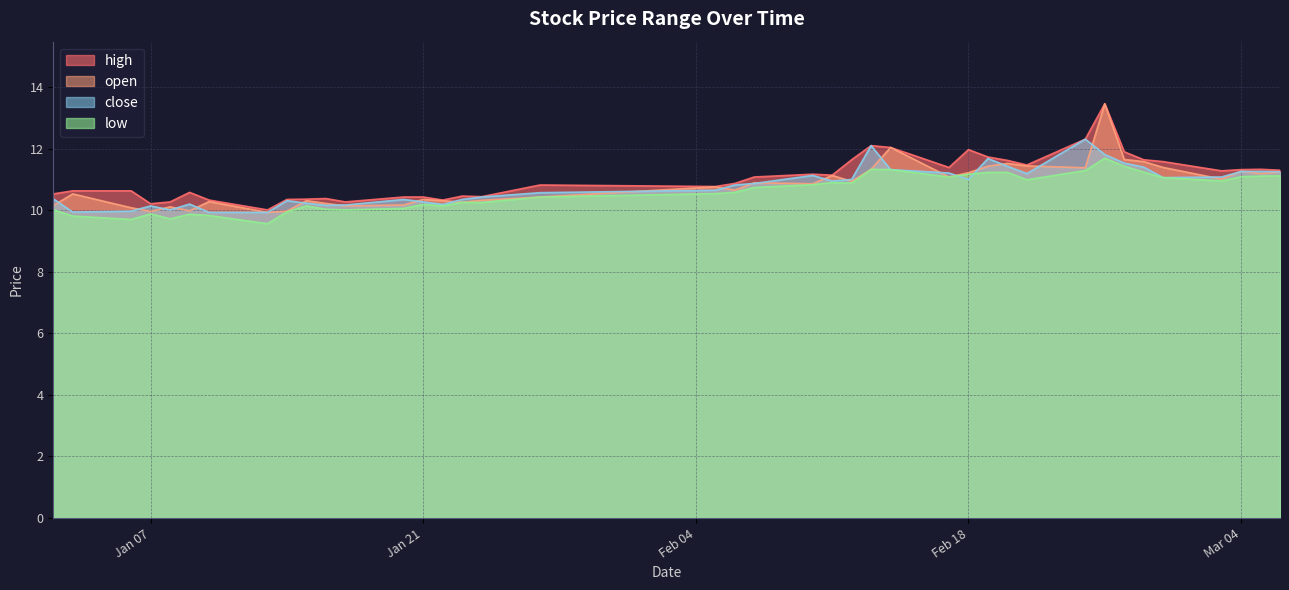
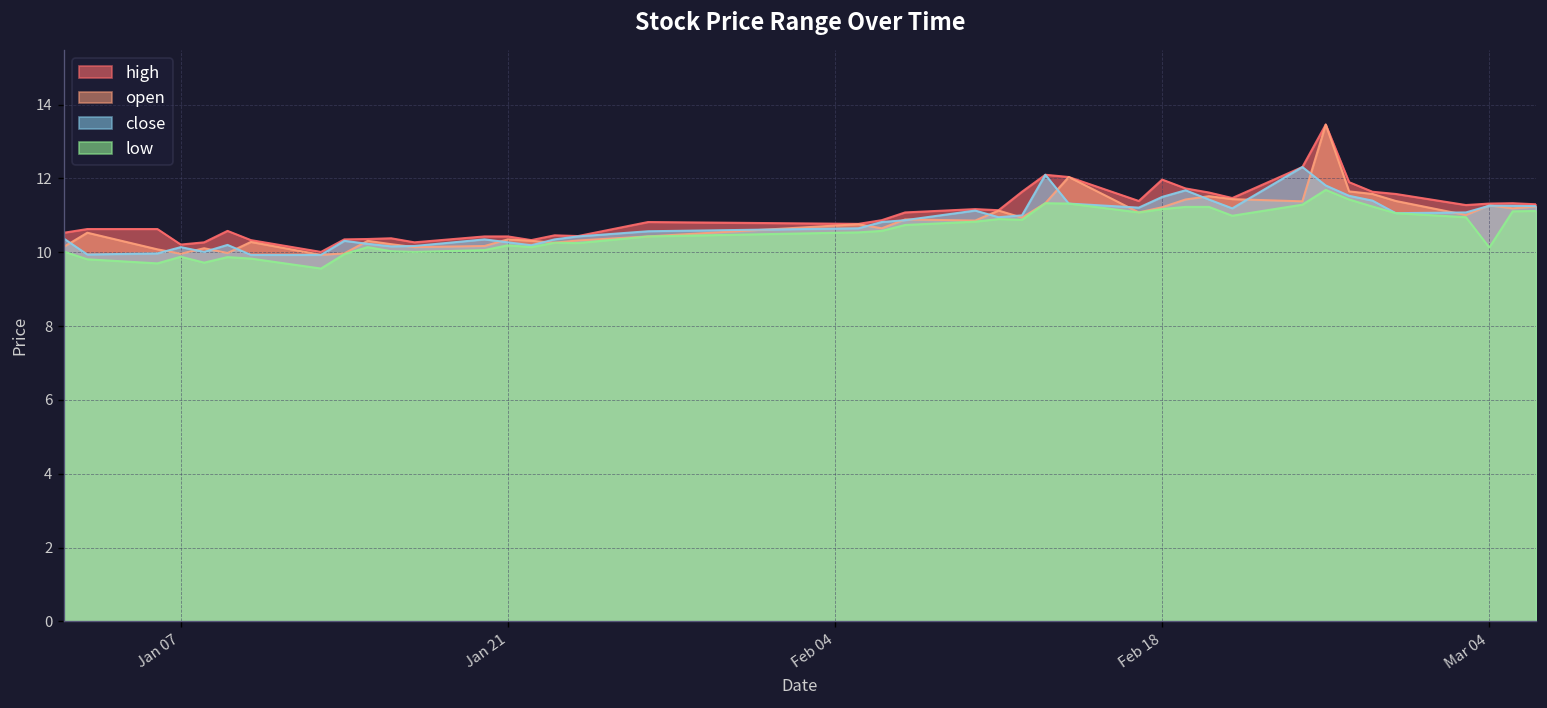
close, Feb 18: 11.0 -> 11.5
low, Mar 04: 11.1 -> 10.1
